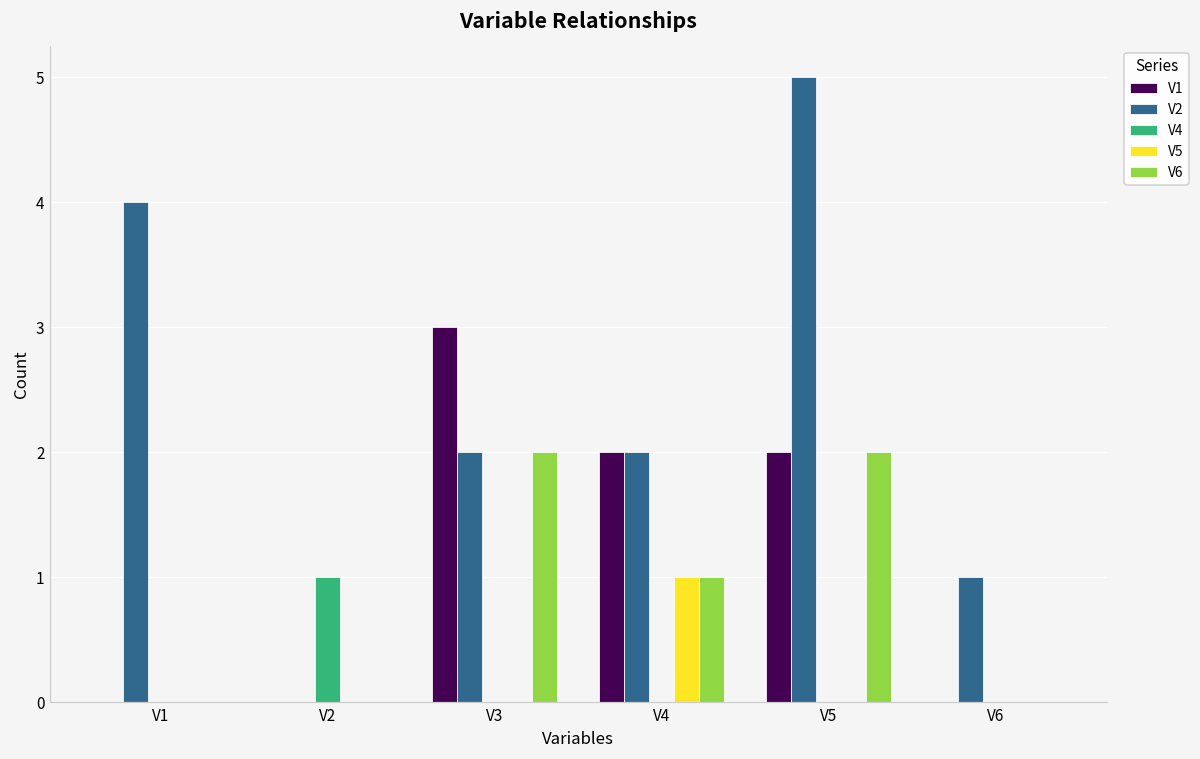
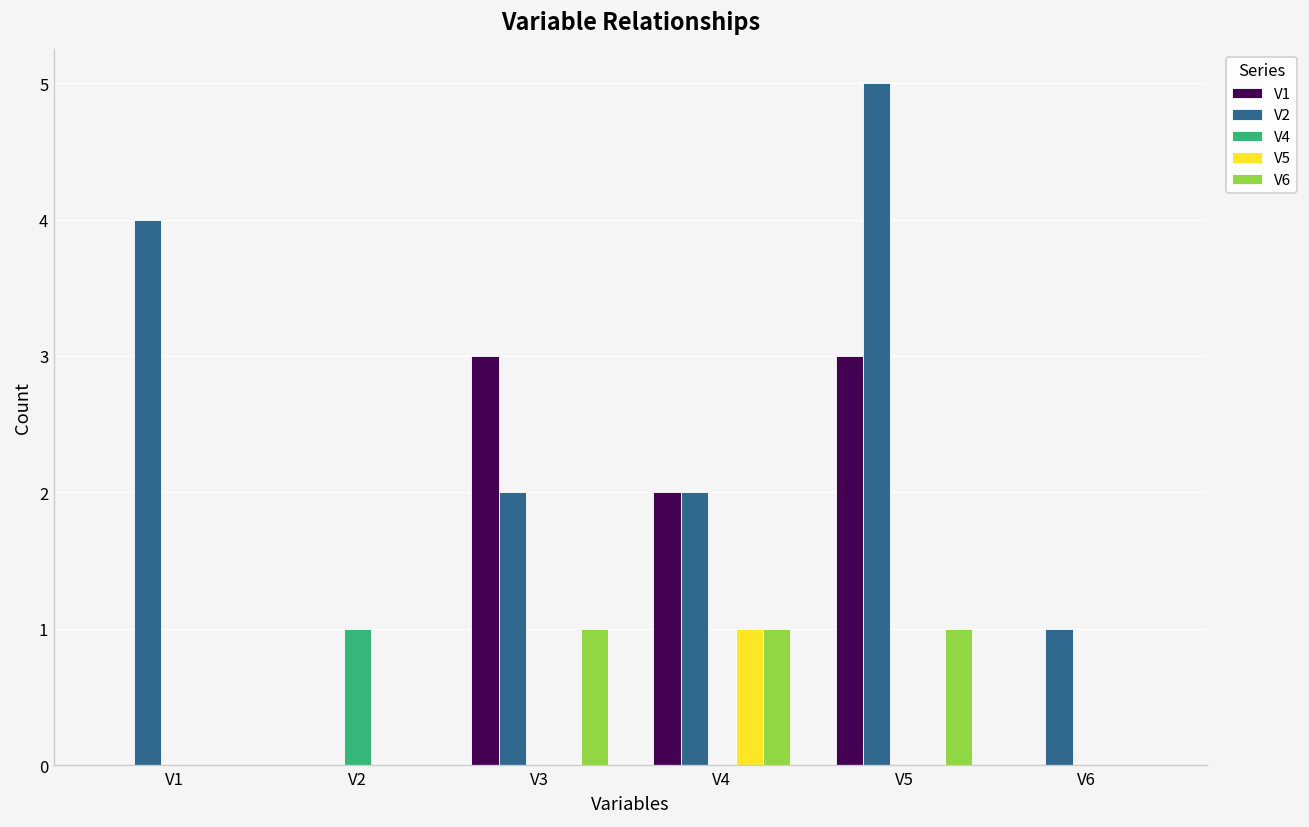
V6, V3: 2 -> 1
V1, V5: 2 -> 3
V6, V5: 2 -> 1
